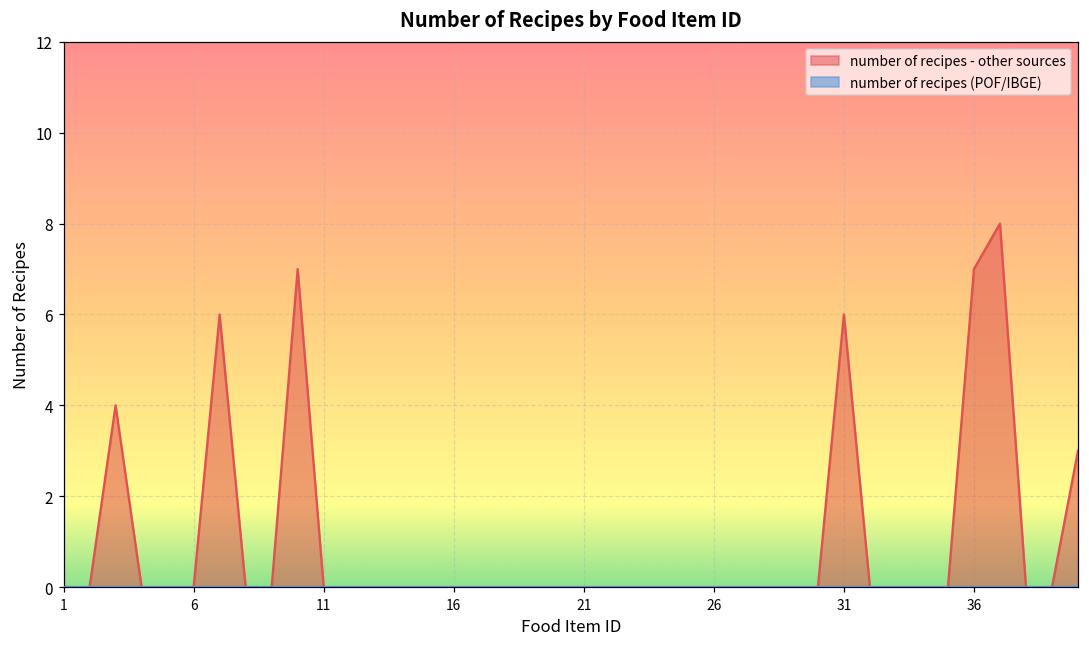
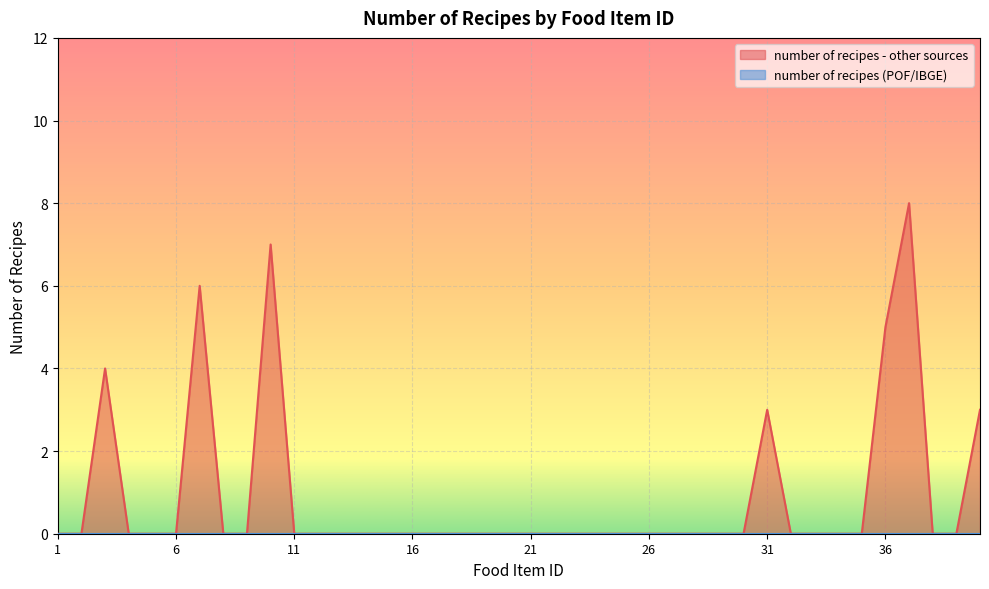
number of recipes - other sources, 31: 6 -> 3
number of recipes - other sources, 36: 7 -> 5
